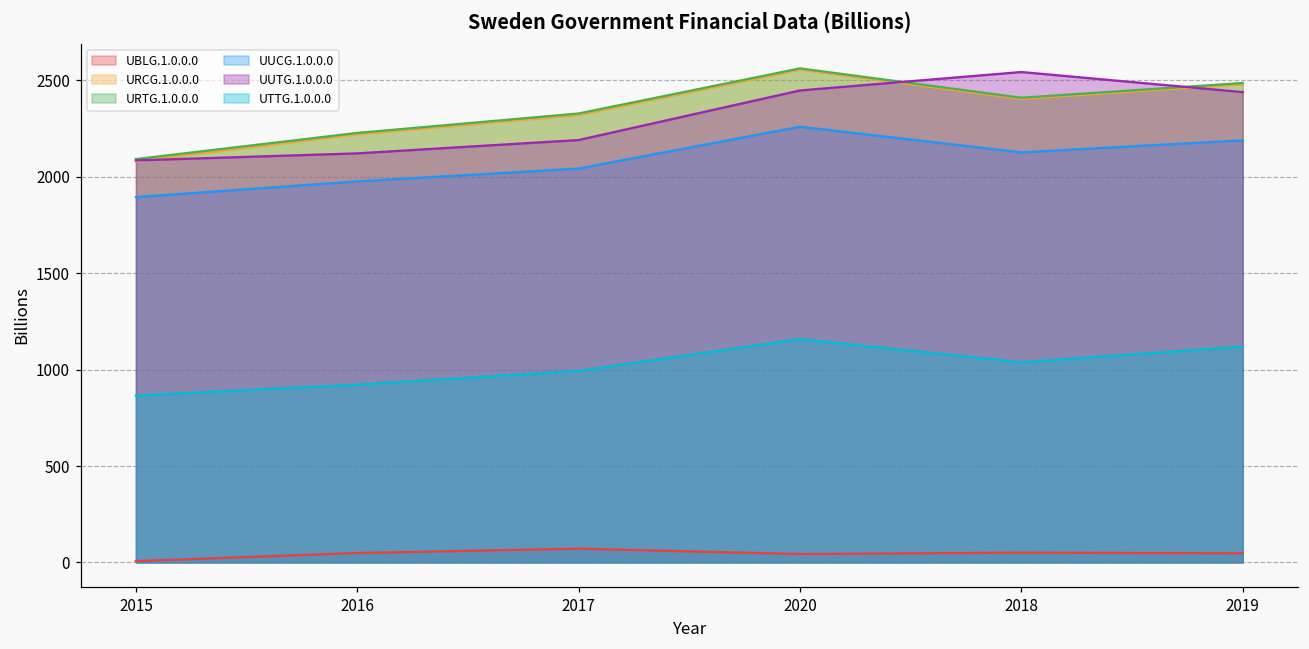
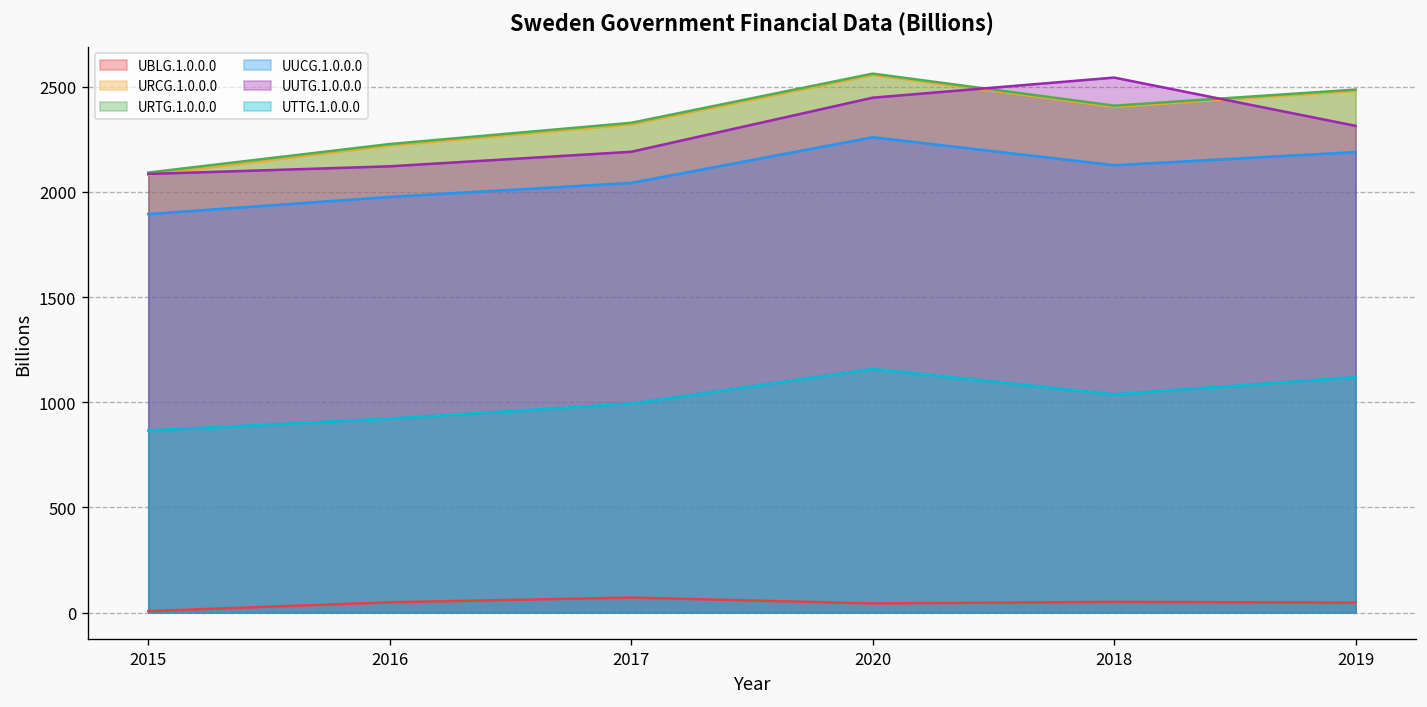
UUTG.1.0.0.0, 2019: 2440 -> 2310
